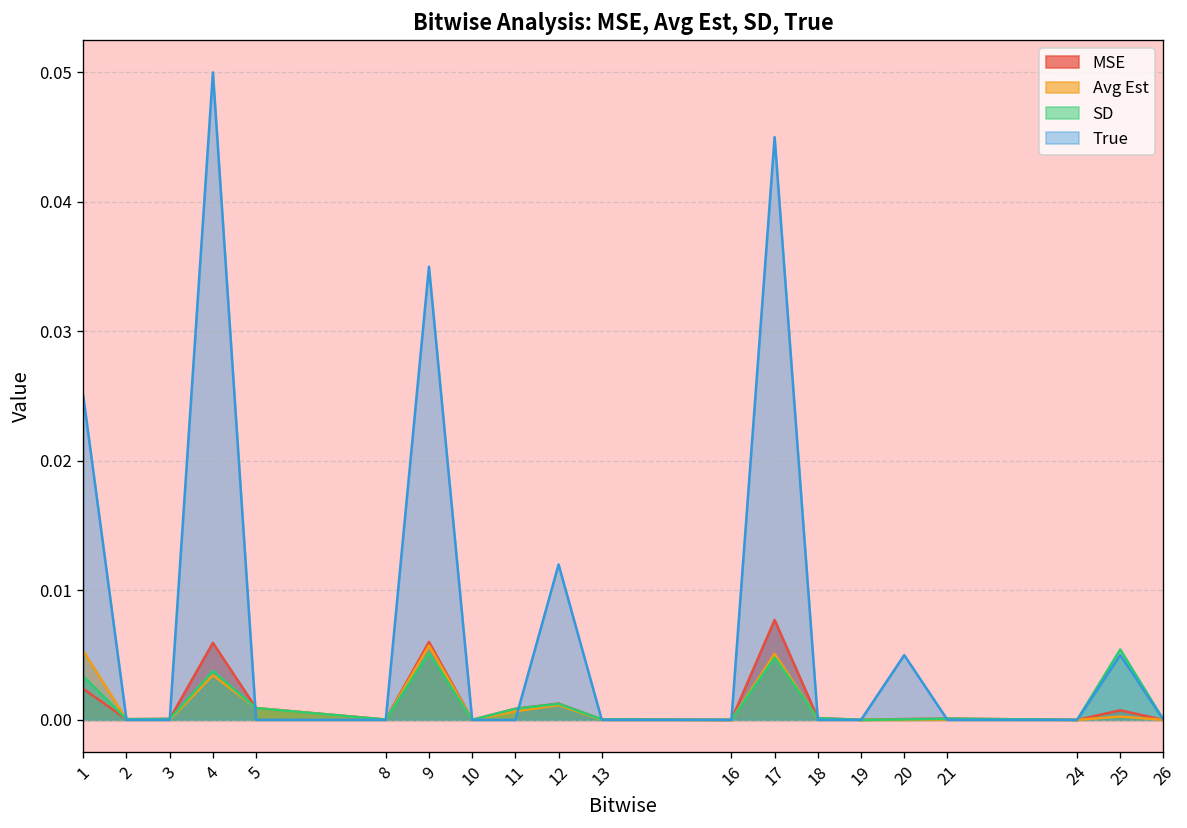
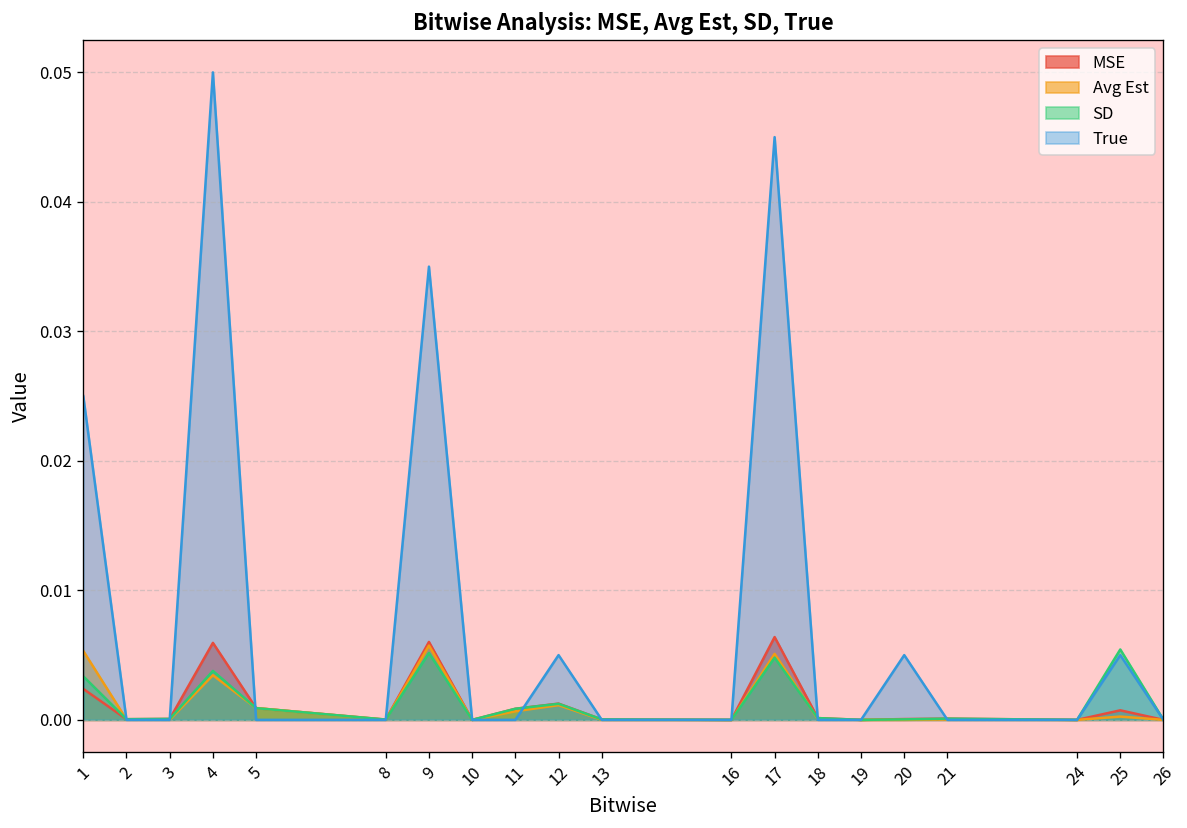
True, 12: 0.012 -> 0.005
MSE, 17: 0.0077 -> 0.0064
